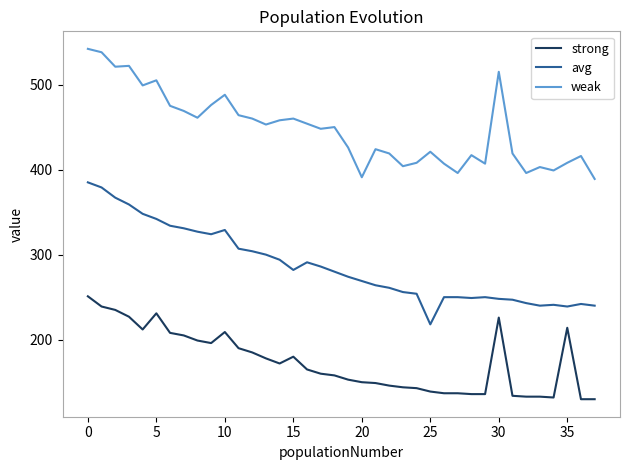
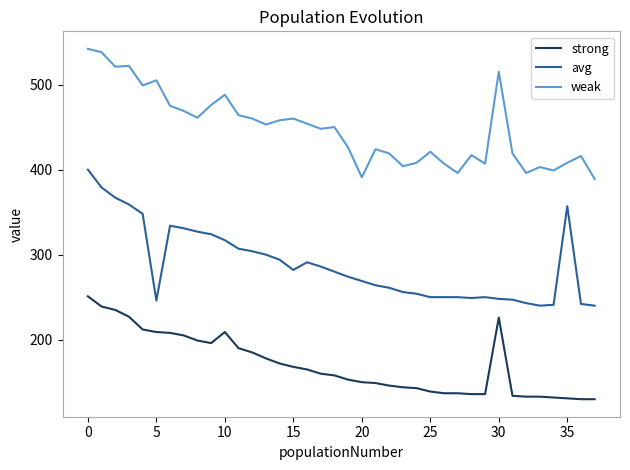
avg, 0: 390 -> 400
strong, 5: 230 -> 210
avg, 5: 340 -> 250
avg, 10: 330 -> 320
strong, 15: 180 -> 170
avg, 25: 220 -> 250
strong, 35: 210 -> 130
avg, 35: 240 -> 360
